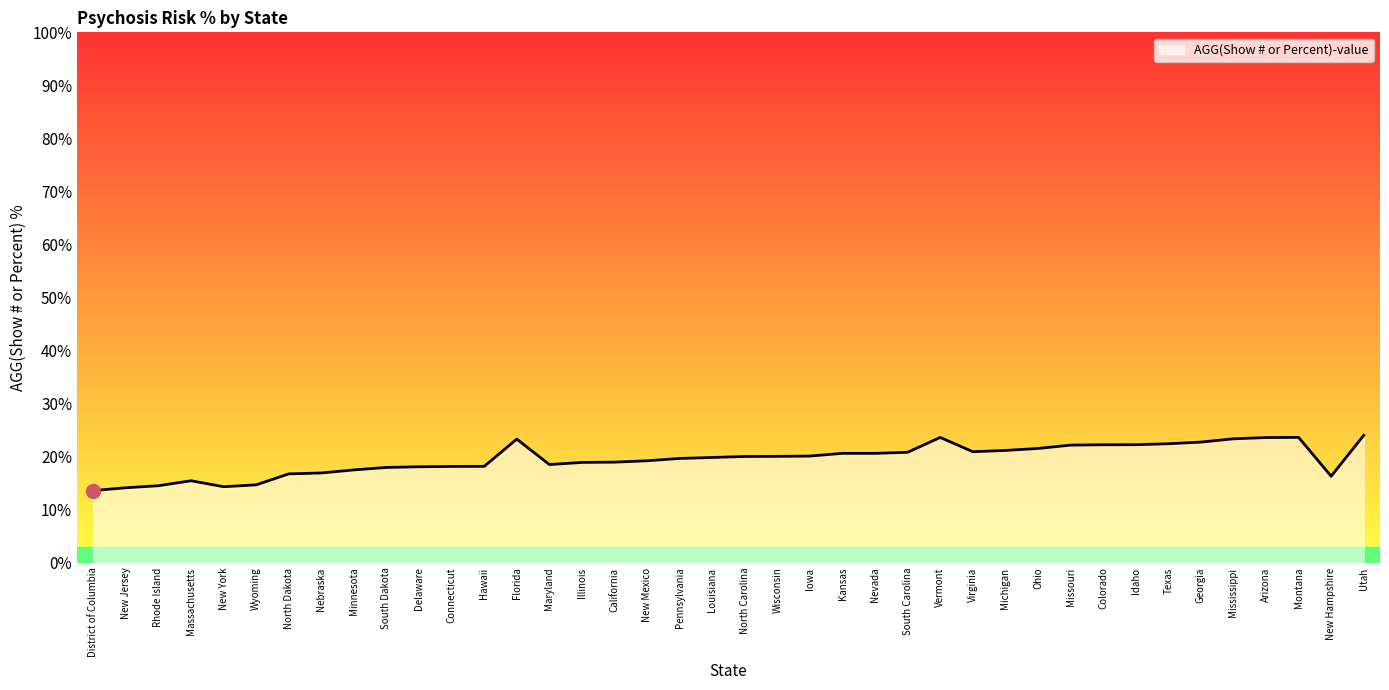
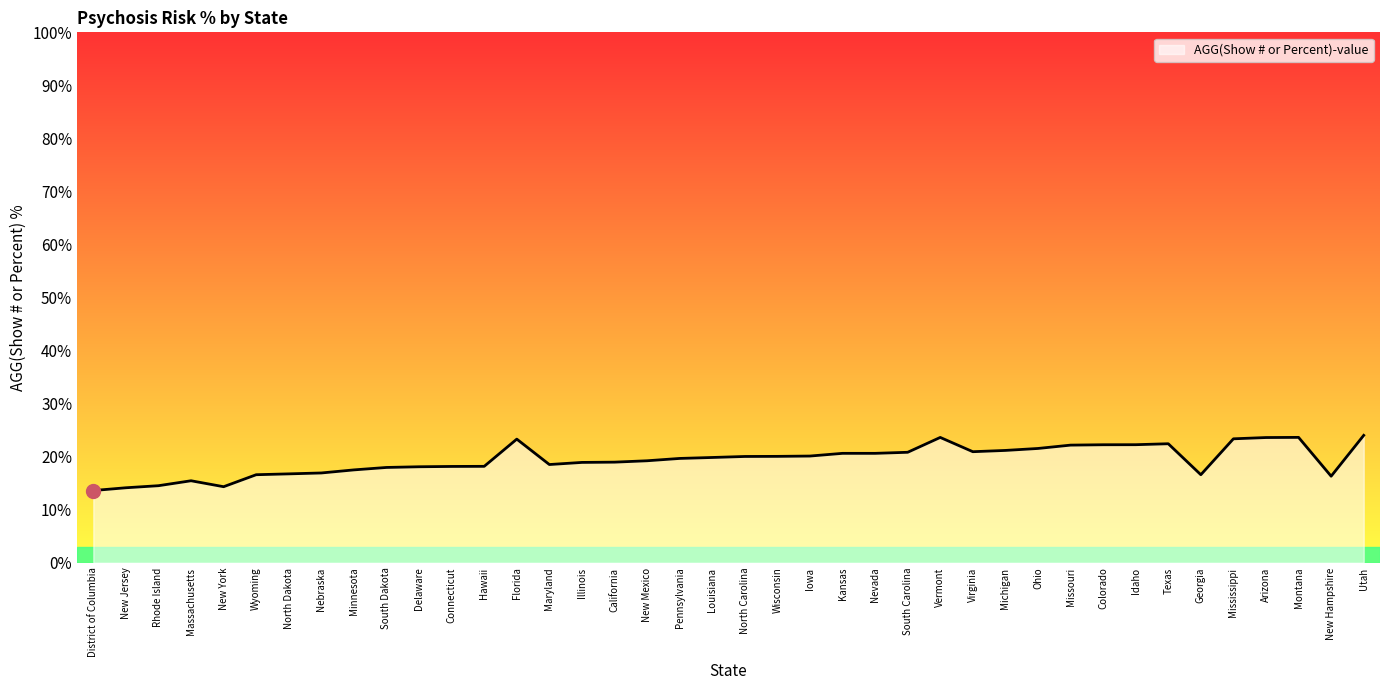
AGG(Show # or Percent)-value, Wyoming: 15% -> 17%
AGG(Show # or Percent)-value, Georgia: 23% -> 17%
